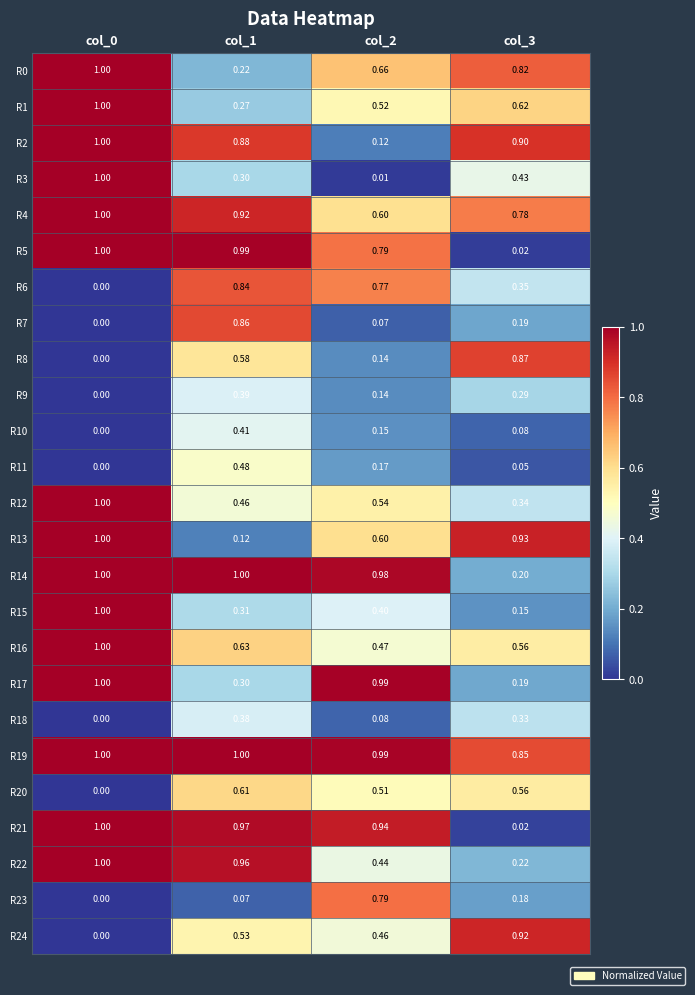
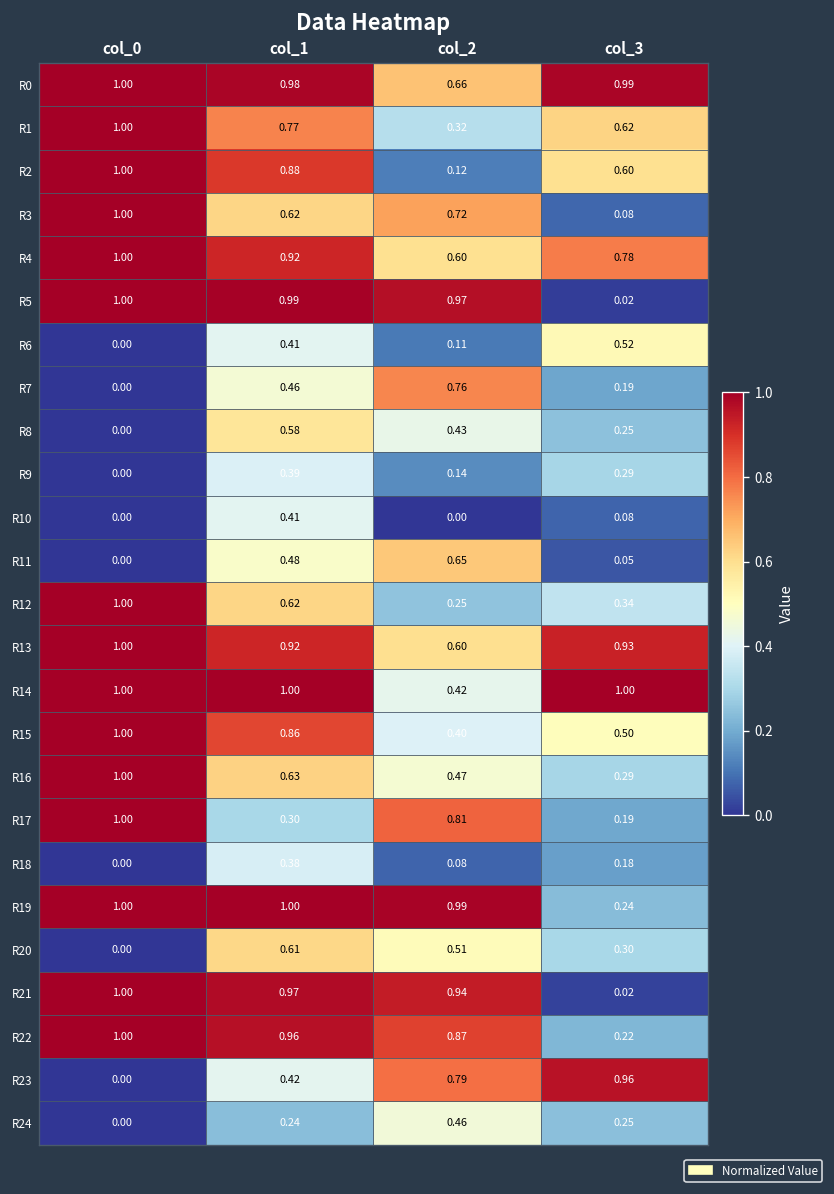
R0, col_1: 0.22 -> 0.98
R0, col_3: 0.82 -> 0.99
R1, col_1: 0.27 -> 0.77
R1, col_2: 0.52 -> 0.32
R2, col_3: 0.90 -> 0.60
R3, col_1: 0.30 -> 0.62
R3, col_2: 0.01 -> 0.72
R3, col_3: 0.43 -> 0.08
R5, col_2: 0.79 -> 0.97
R6, col_1: 0.84 -> 0.41
R6, col_2: 0.77 -> 0.11
R6, col_3: 0.35 -> 0.52
R7, col_1: 0.86 -> 0.46
R7, col_2: 0.07 -> 0.76
R8, col_2: 0.14 -> 0.43
R8, col_3: 0.87 -> 0.25
R10, col_2: 0.15 -> 0.00
R11, col_2: 0.17 -> 0.65
R12, col_1: 0.46 -> 0.62
R12, col_2: 0.54 -> 0.25
R13, col_1: 0.12 -> 0.92
R14, col_2: 0.98 -> 0.42
R14, col_3: 0.20 -> 1.00
R15, col_1: 0.31 -> 0.86
R15, col_3: 0.15 -> 0.50
R16, col_3: 0.56 -> 0.29
R17, col_2: 0.99 -> 0.81
R18, col_3: 0.33 -> 0.18
R19, col_3: 0.85 -> 0.24
R20, col_3: 0.56 -> 0.30
R22, col_2: 0.44 -> 0.87
R23, col_1: 0.07 -> 0.42
R23, col_3: 0.18 -> 0.96
R24, col_1: 0.53 -> 0.24
R24, col_3: 0.92 -> 0.25
